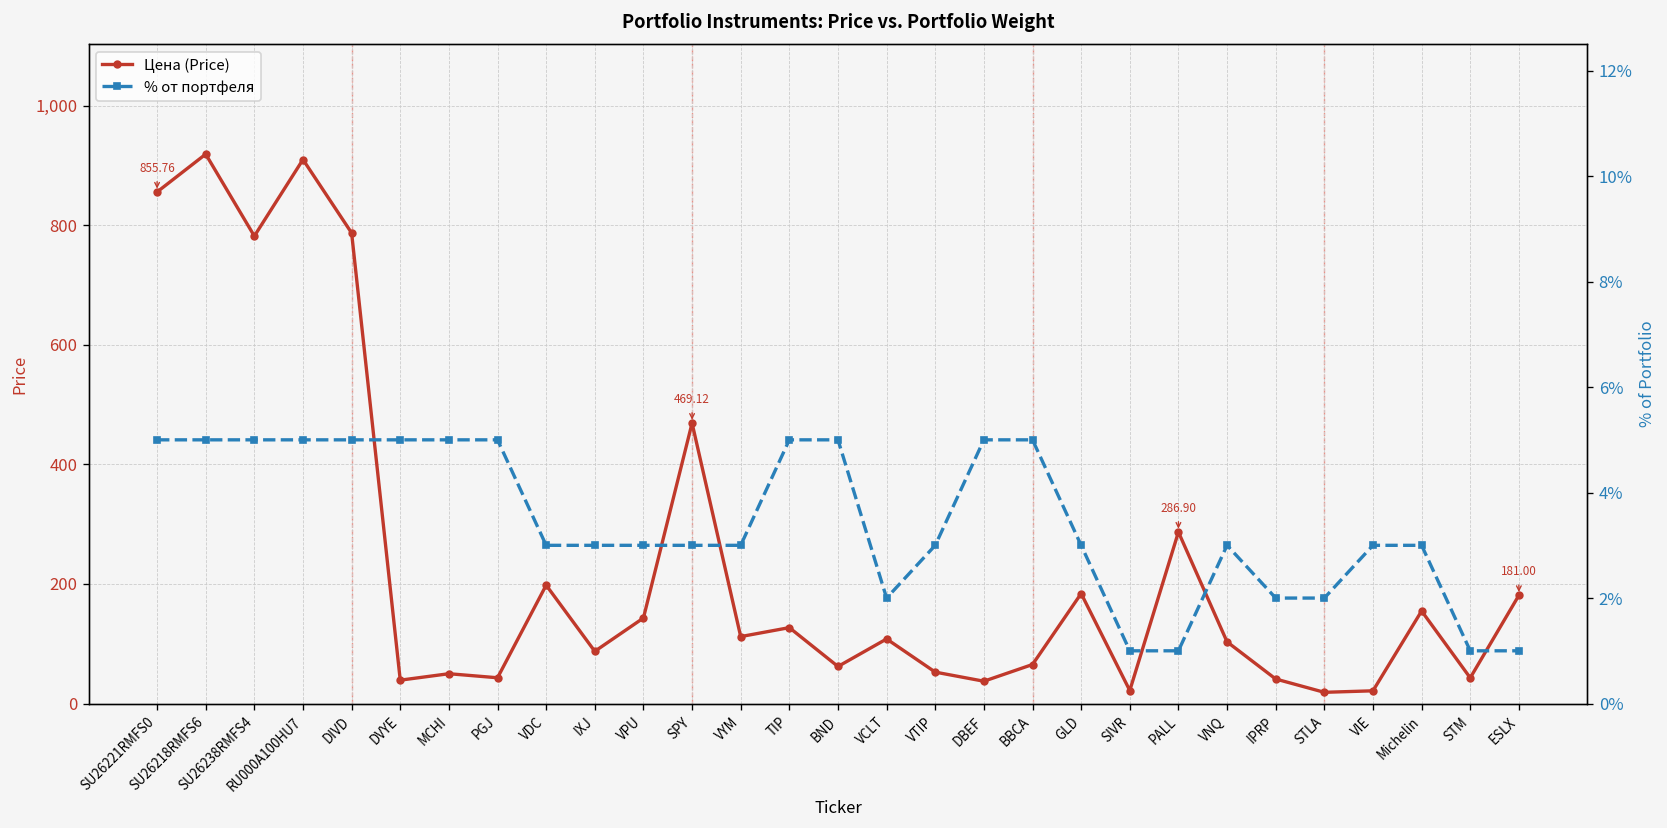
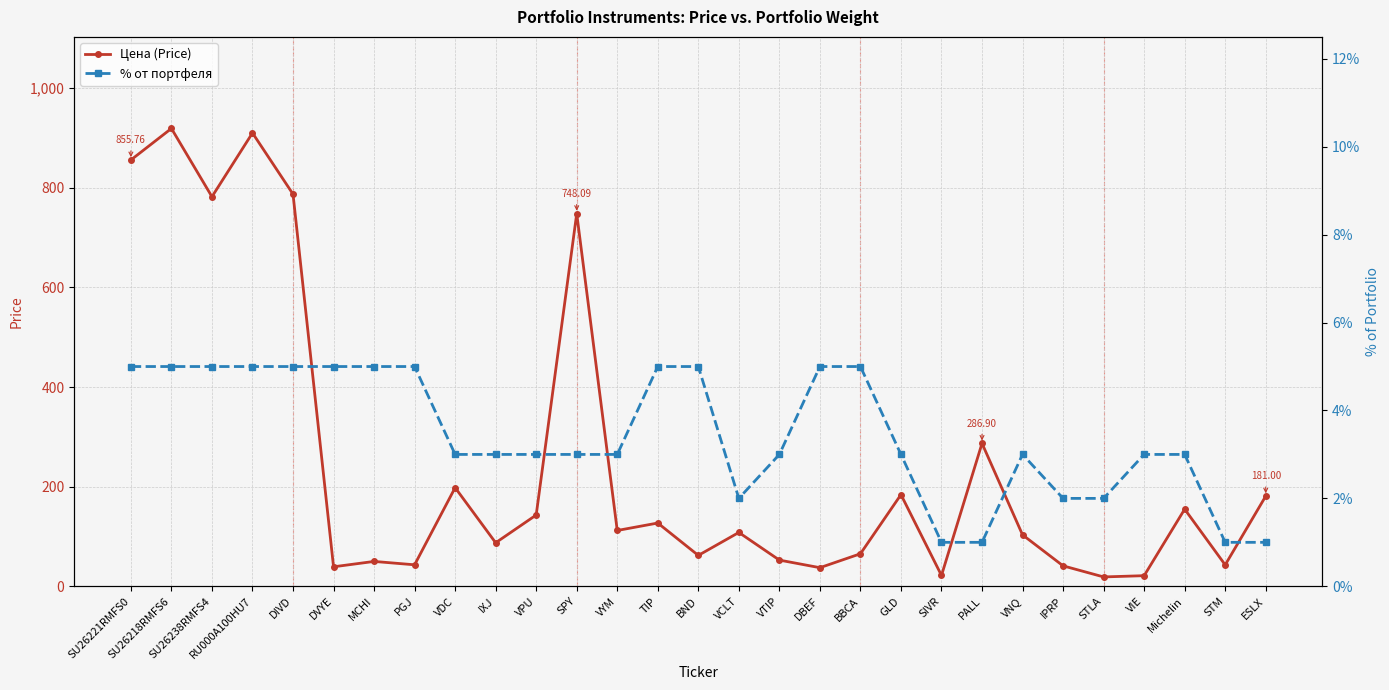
Цена (Price), SPY: 469.12 -> 748.09
